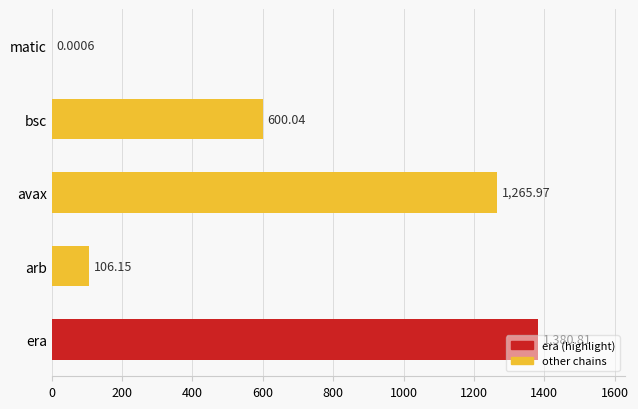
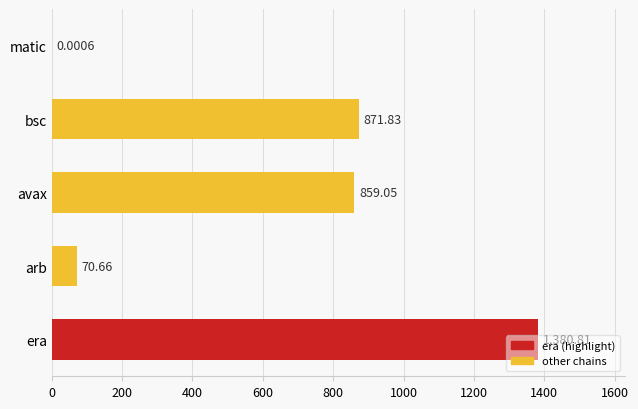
bsc: 600.04 -> 871.83
avax: 1,265.97 -> 859.05
arb: 106.15 -> 70.66
